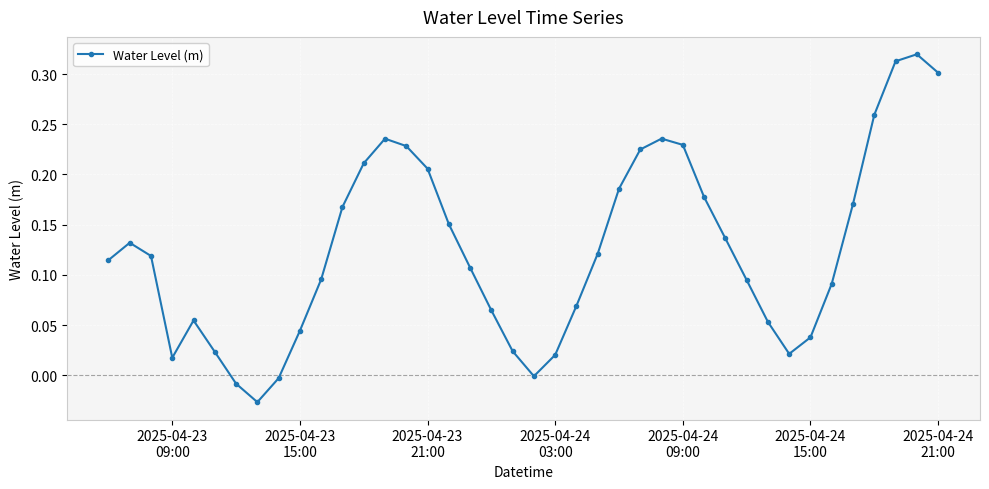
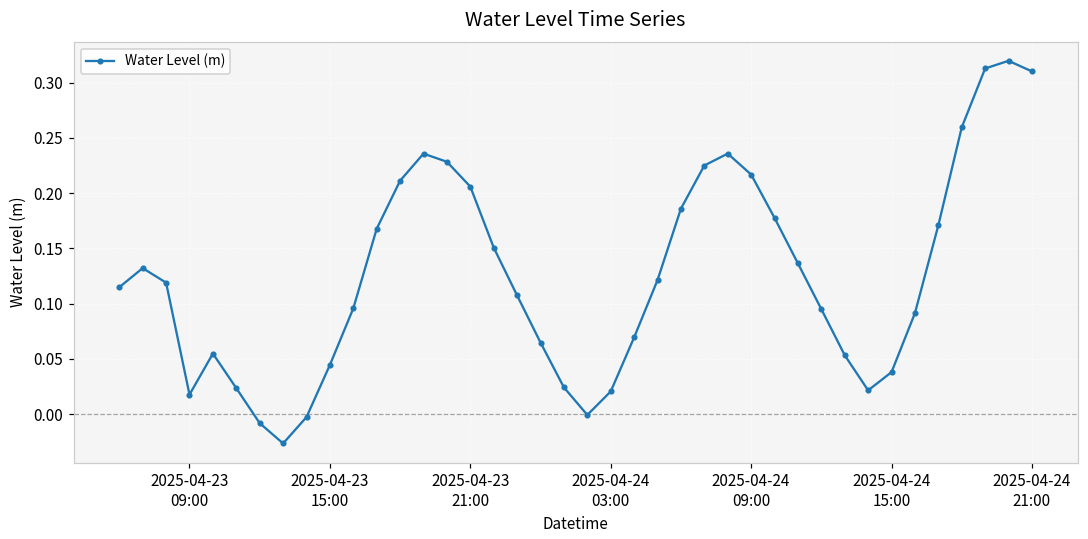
2025-04-24 09:00: 0.229 -> 0.217
2025-04-24 21:00: 0.301 -> 0.310
